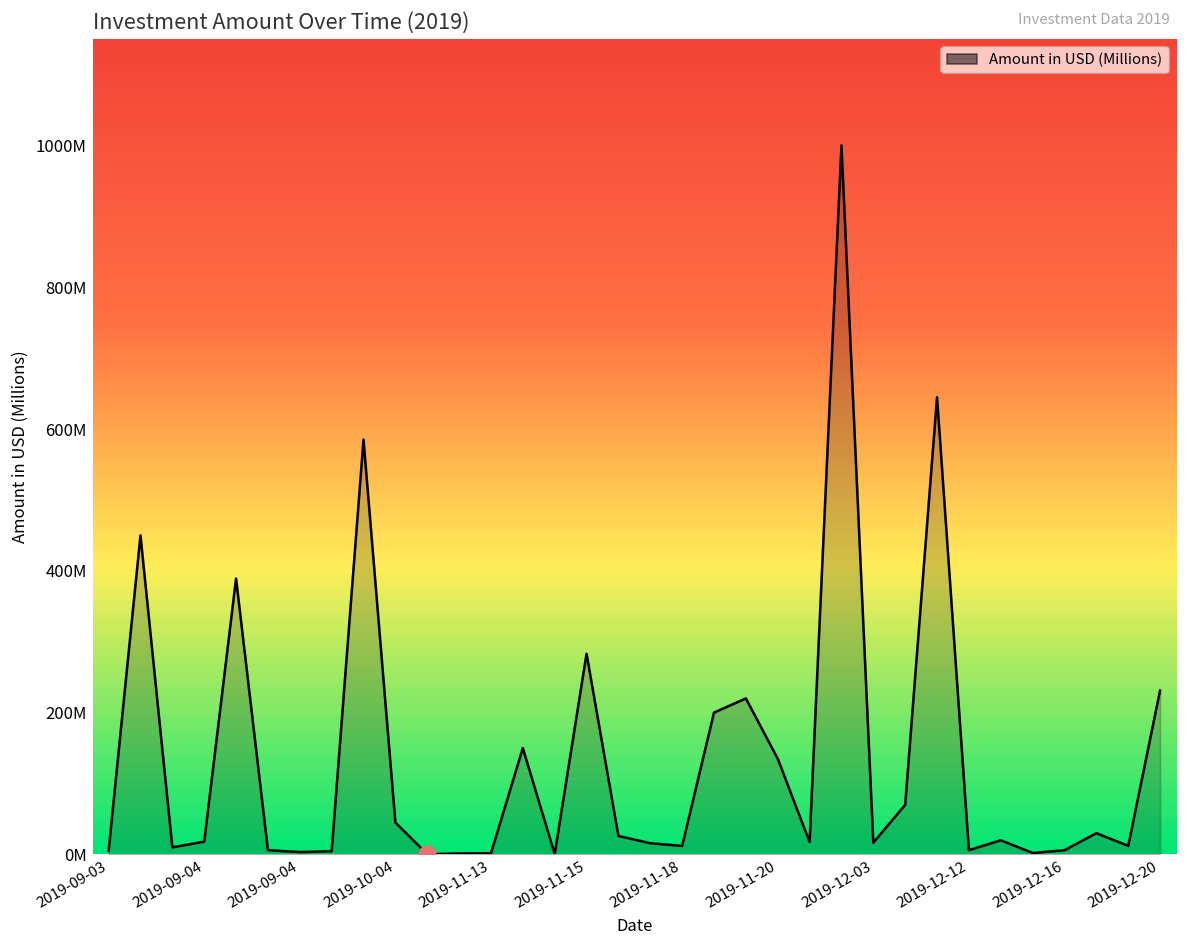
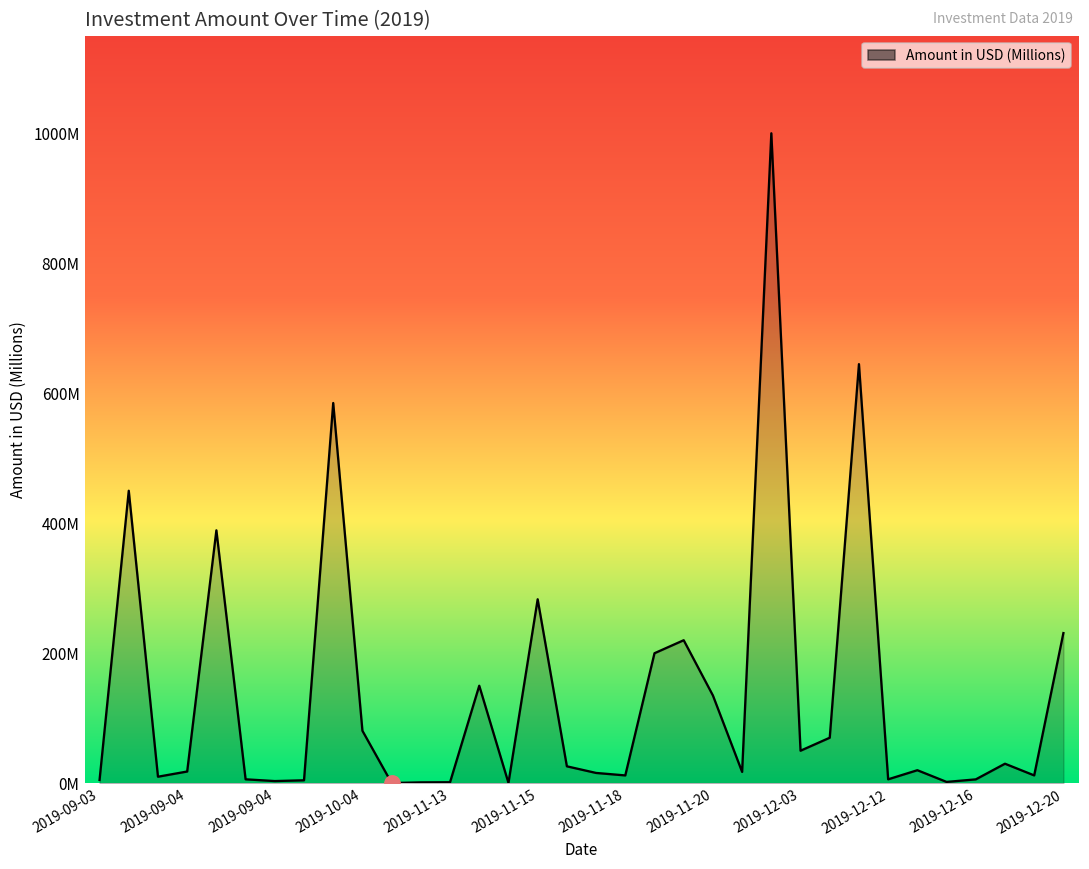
Amount in USD (Millions), 2019-10-04: 50000000 -> 80000000
Amount in USD (Millions), 2019-12-03: 20000000 -> 50000000
